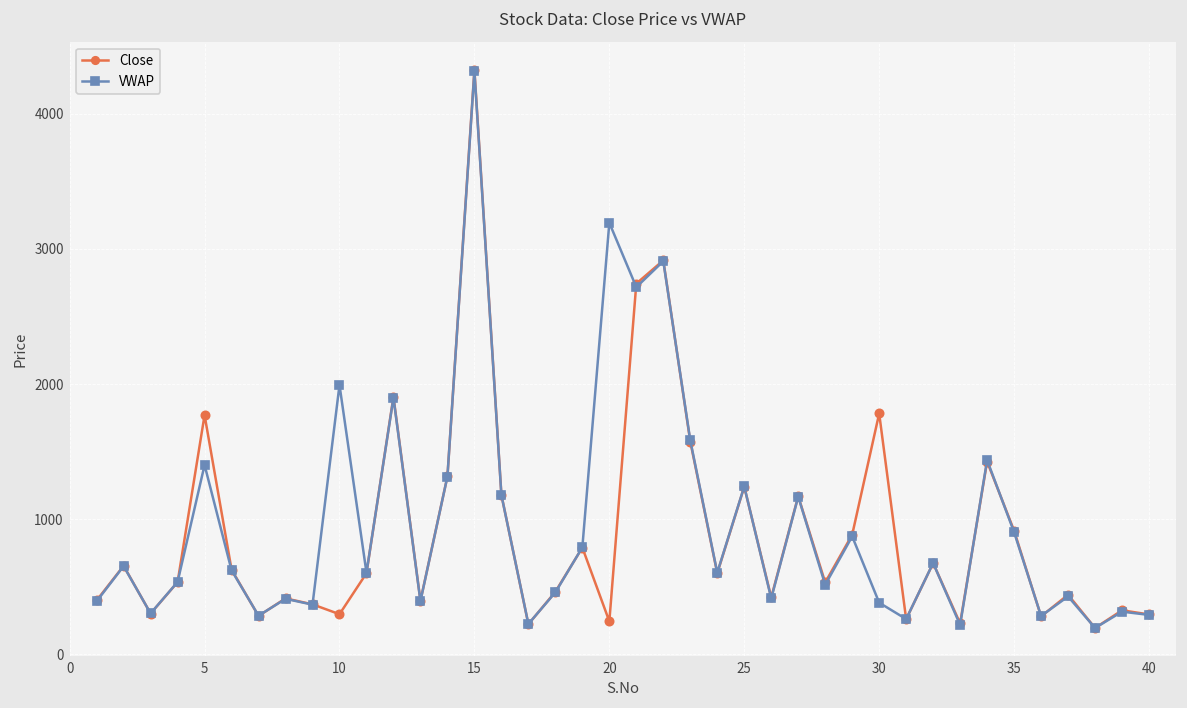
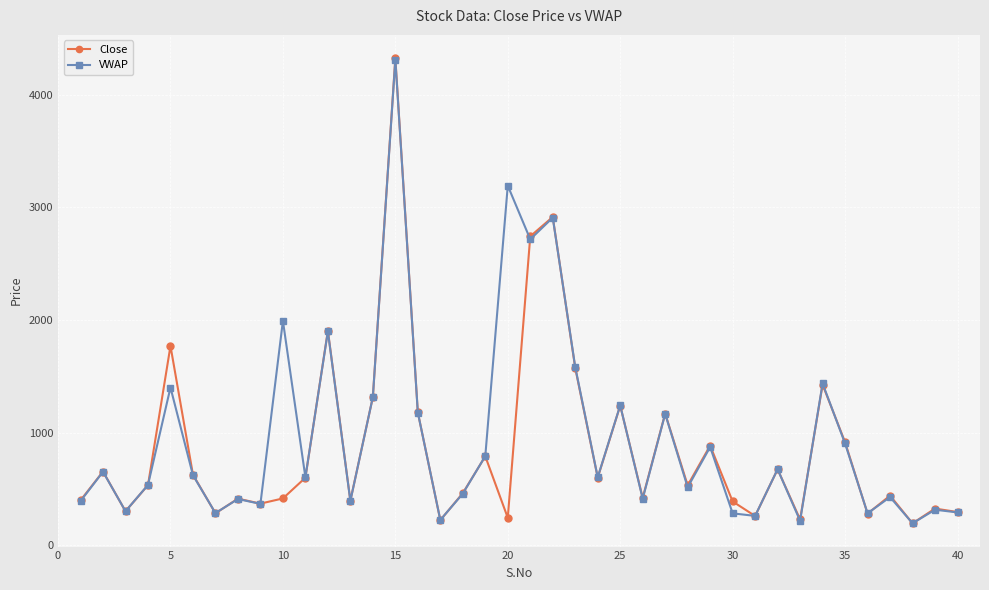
Close, 10: 300 -> 420
Close, 30: 1780 -> 390
VWAP, 30: 380 -> 280
